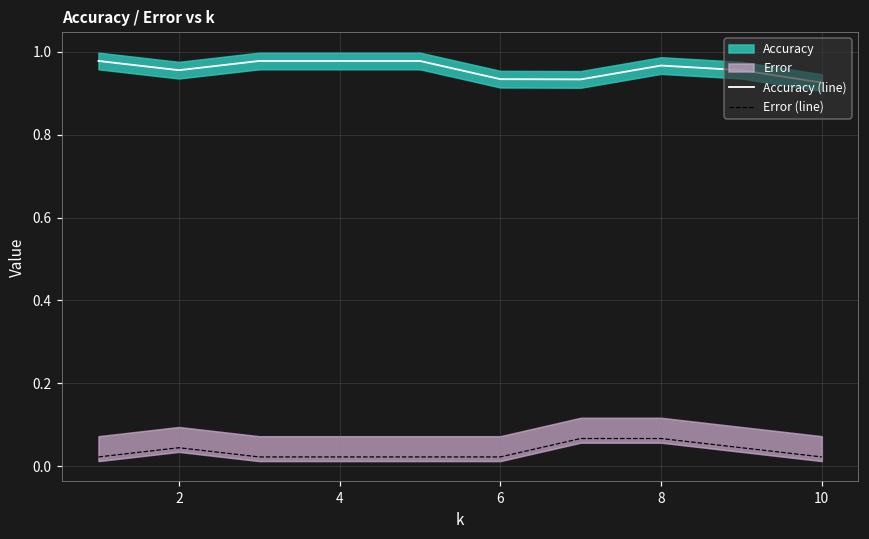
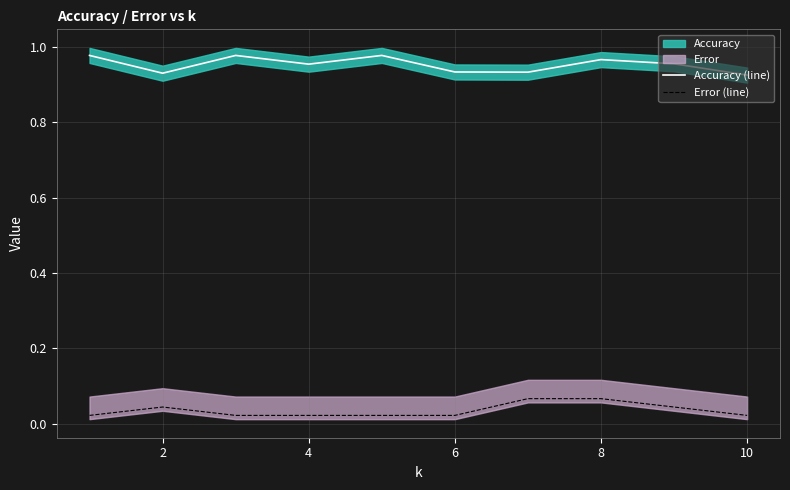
Accuracy (line), 2: 0.96 -> 0.93
Accuracy (line), 4: 0.98 -> 0.95
